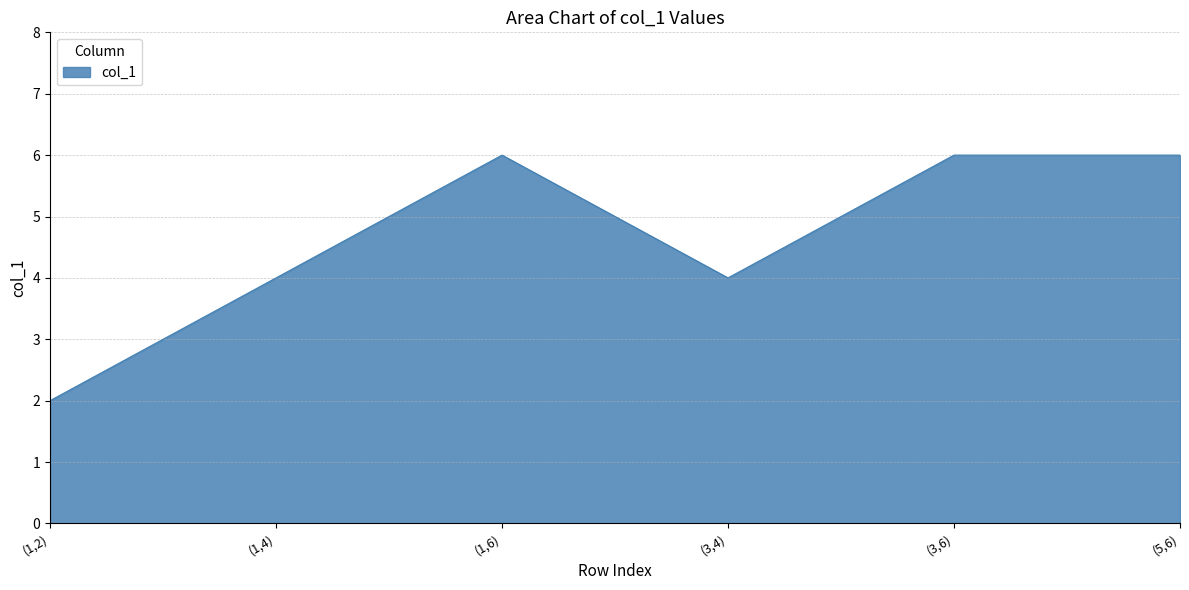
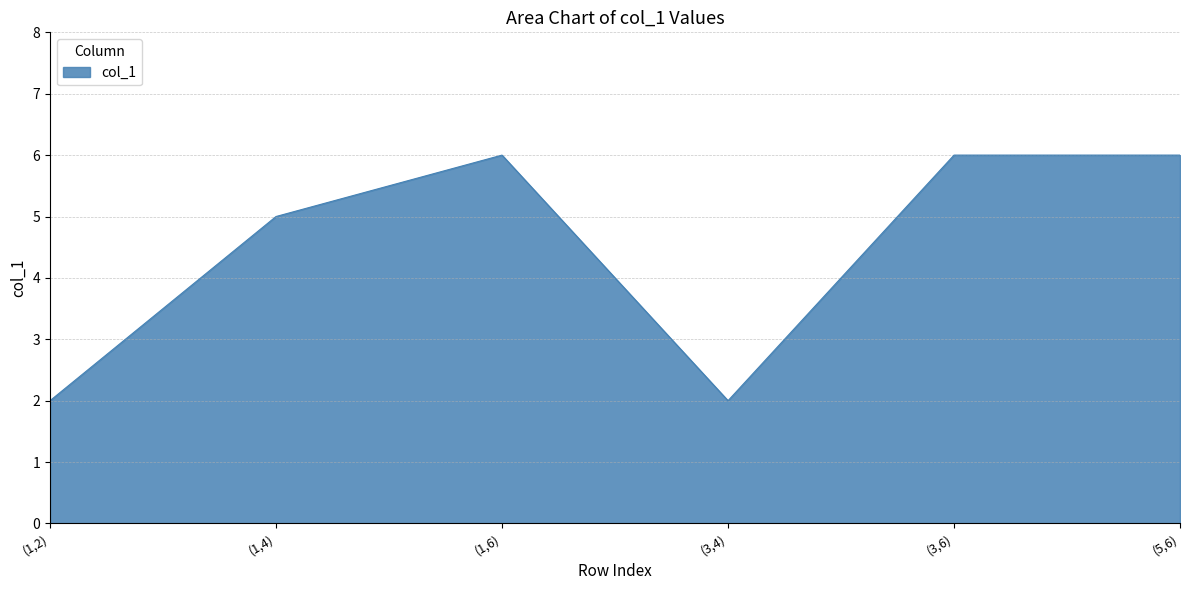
(1,4): 4 -> 5
(3,4): 4 -> 2
